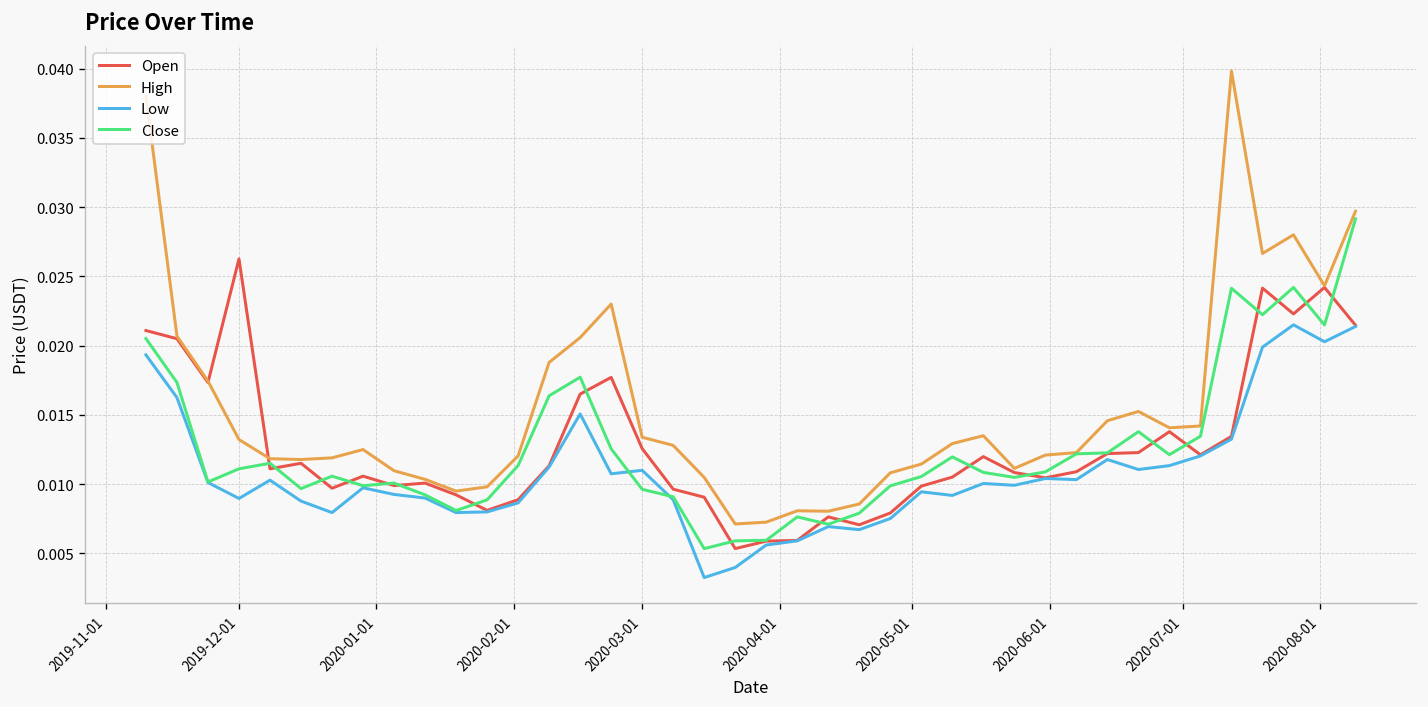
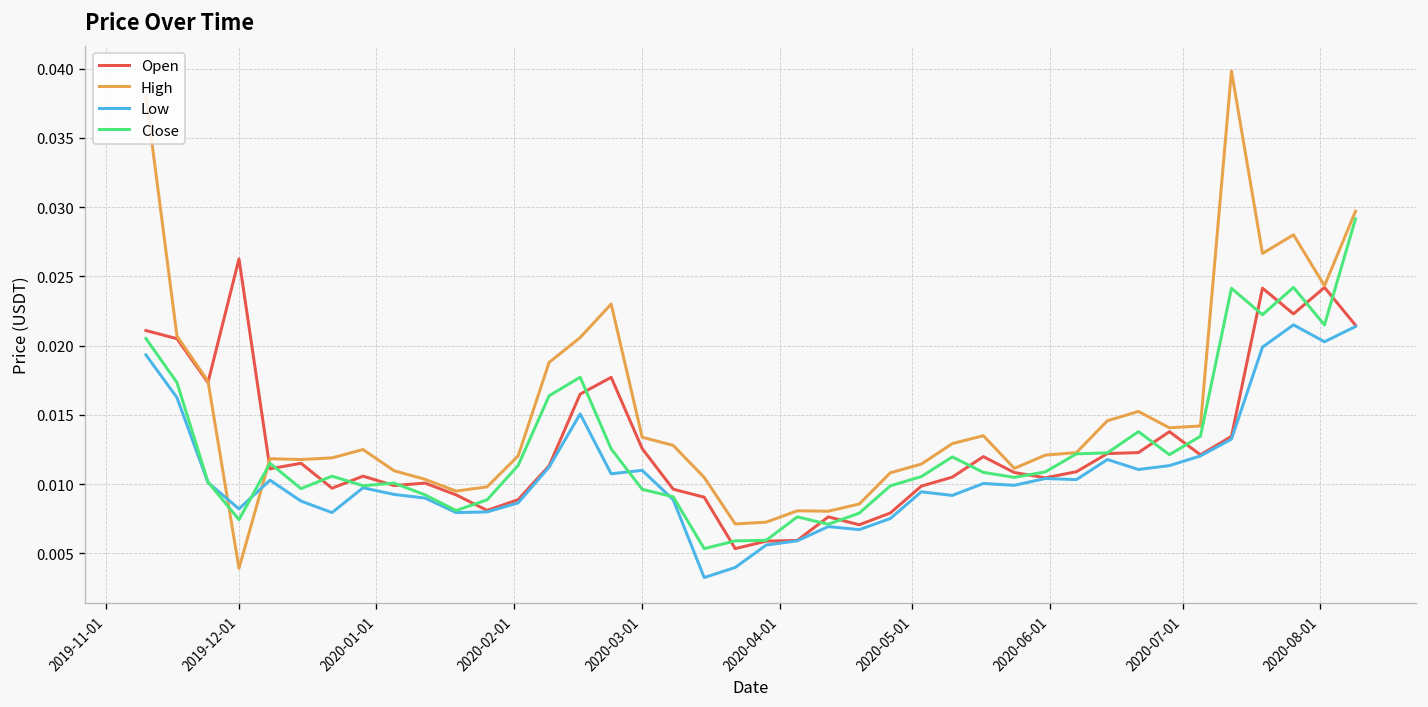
High, 2019-12-01: 0.0132 -> 0.0039
Low, 2019-12-01: 0.0090 -> 0.0082
Close, 2019-12-01: 0.0111 -> 0.0074
